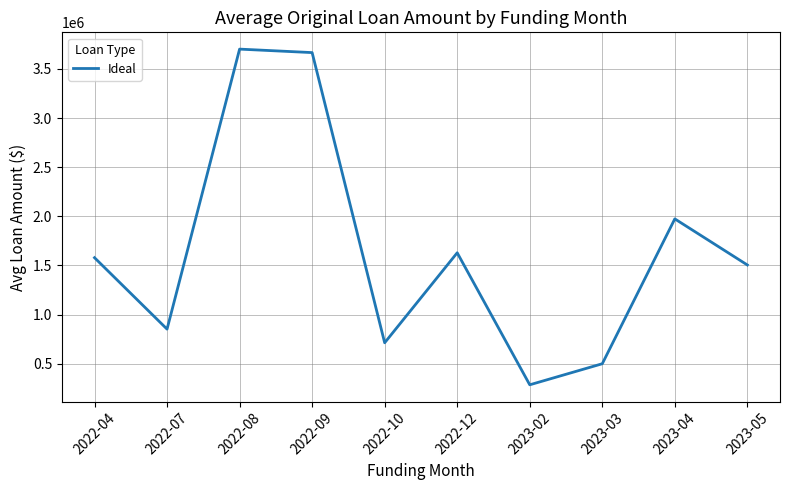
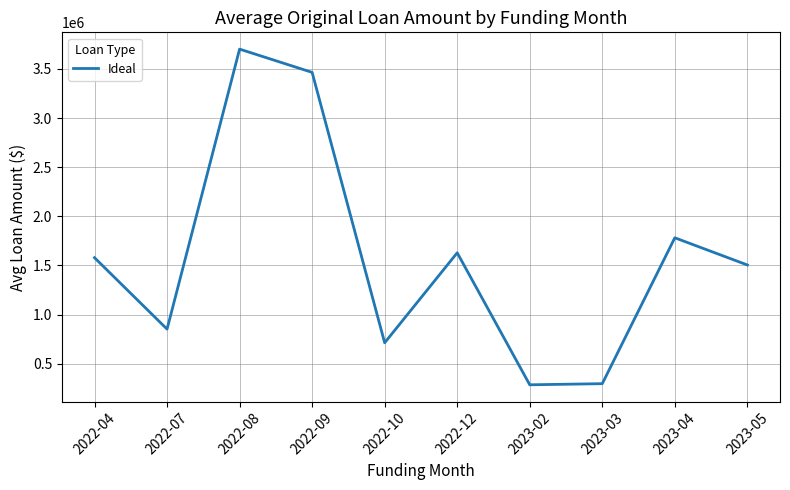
2022-09: 3700000 -> 3500000
2023-03: 500000 -> 300000
2023-04: 2000000 -> 1800000
